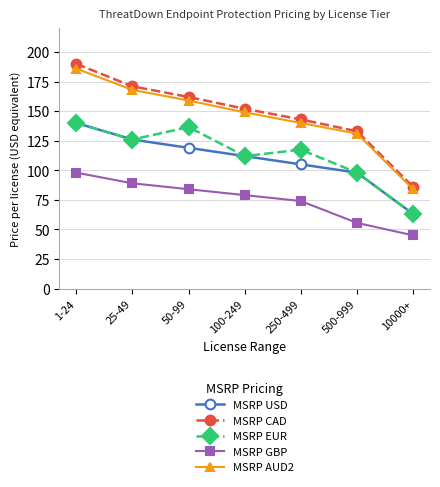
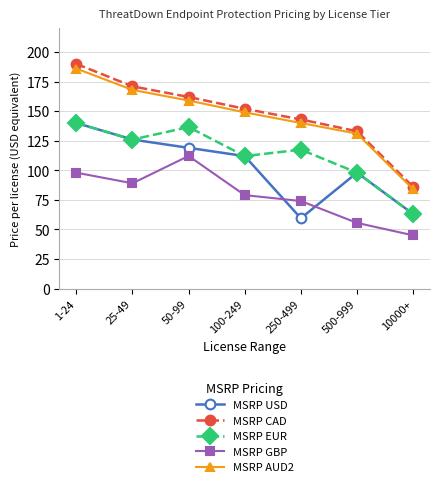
MSRP GBP, 50-99: 84 -> 112
MSRP USD, 250-499: 105 -> 59
